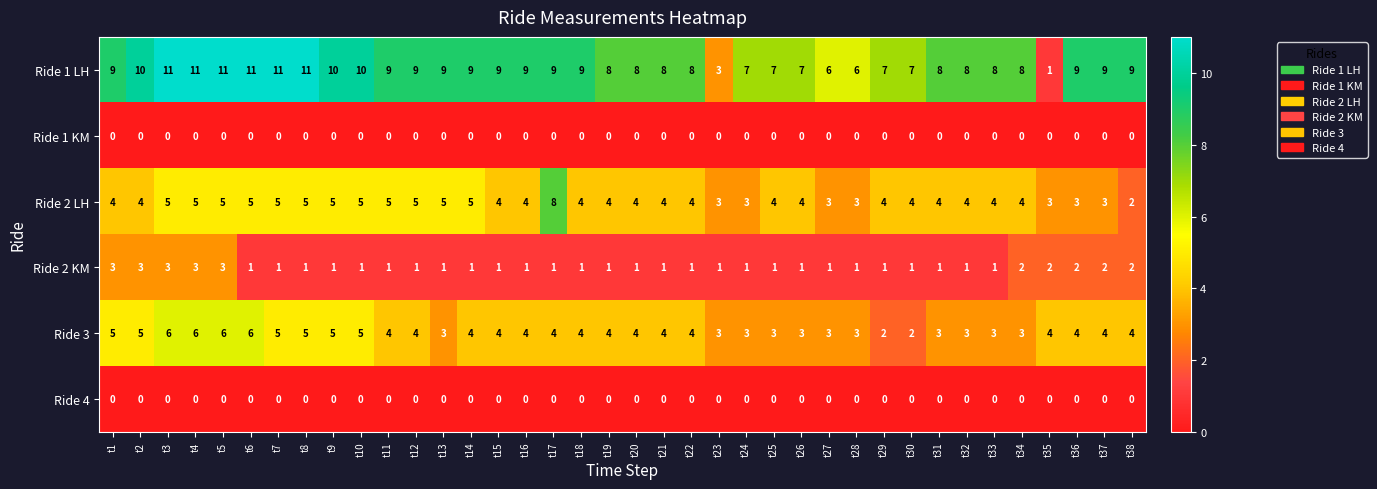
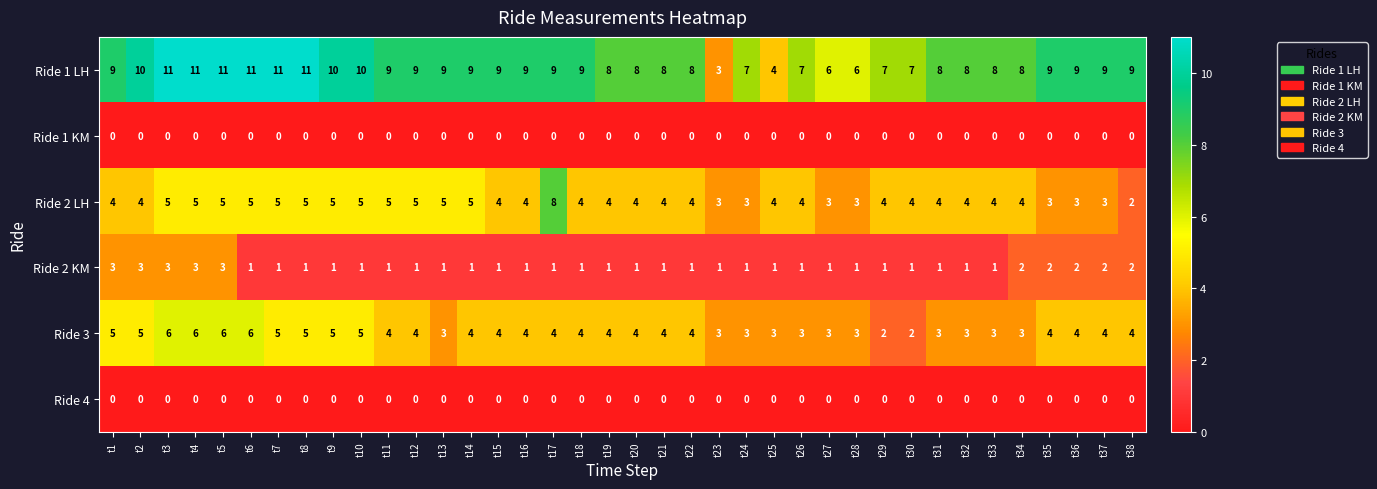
Ride 1 LH, t25: 7 -> 4
Ride 1 LH, t35: 1 -> 9
